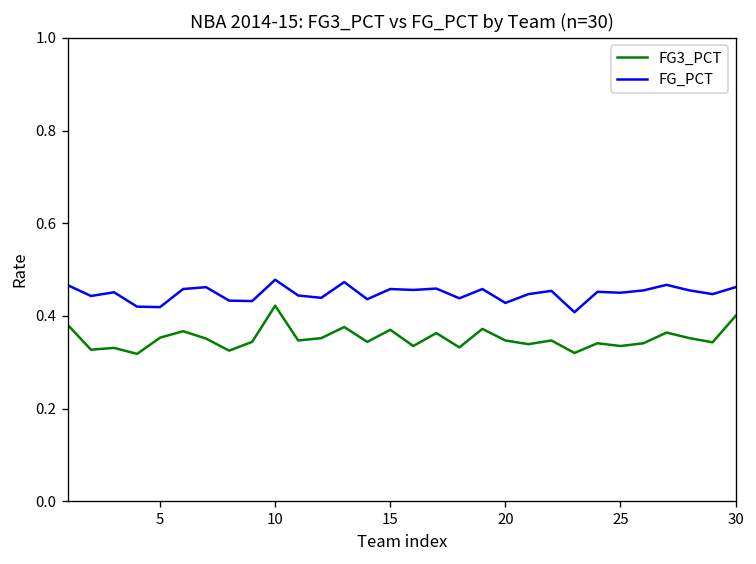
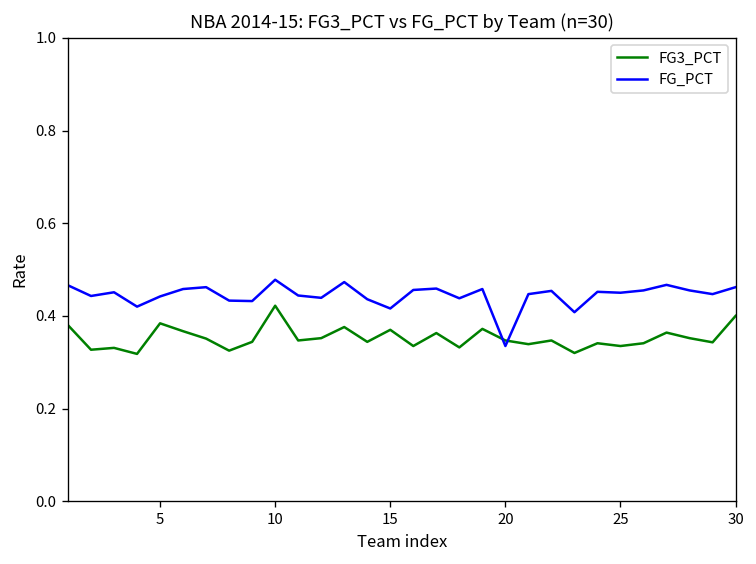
FG3_PCT, 5: 0.35 -> 0.38
FG_PCT, 5: 0.42 -> 0.44
FG_PCT, 15: 0.46 -> 0.42
FG_PCT, 20: 0.43 -> 0.34
